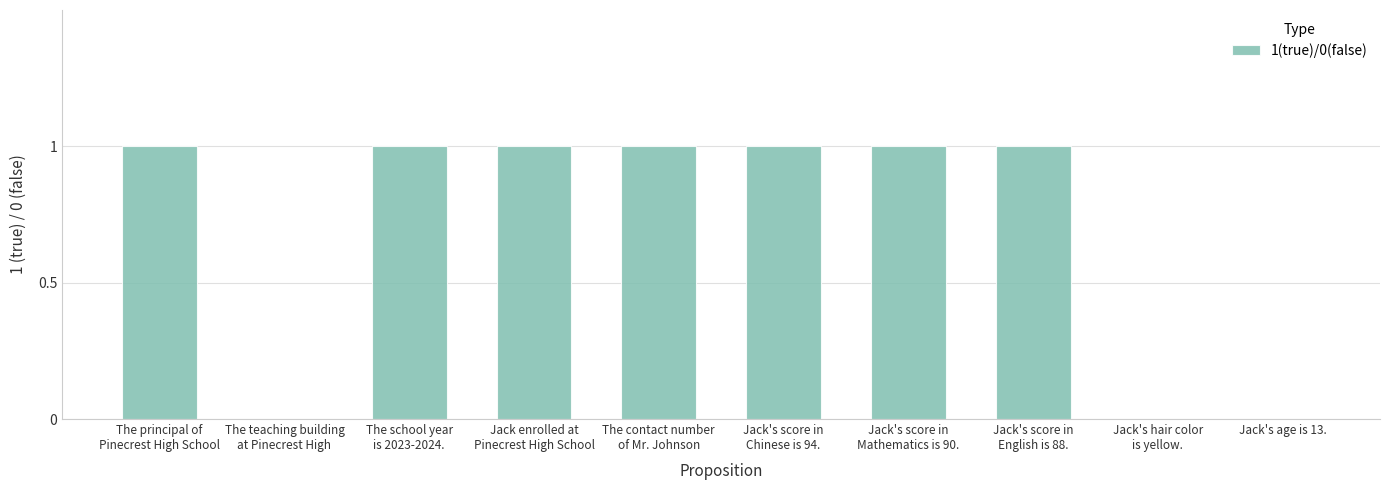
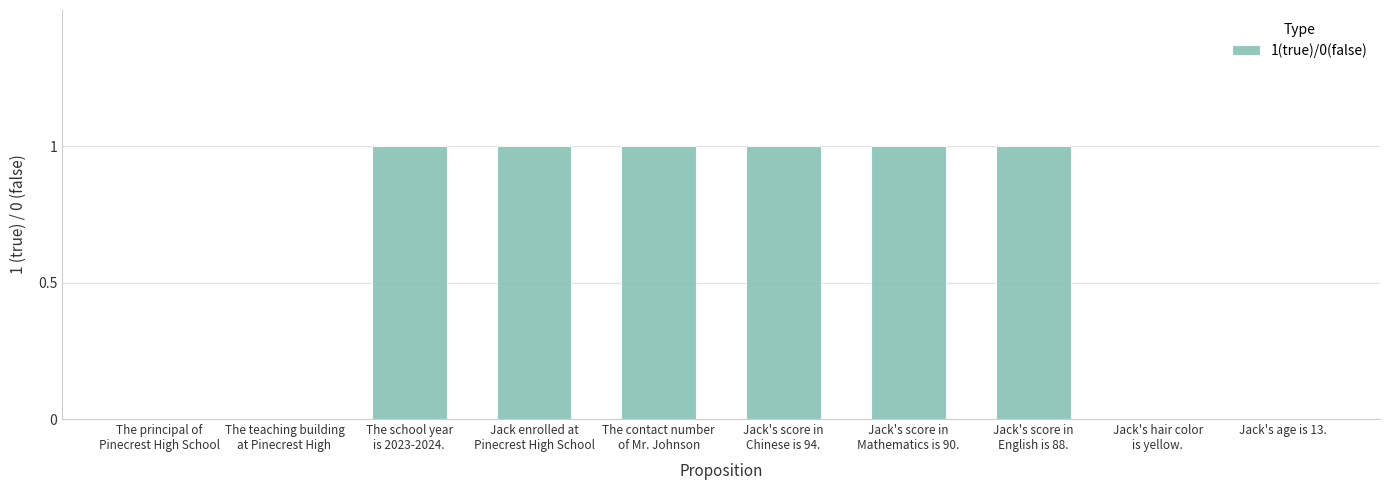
The principal of Pinecrest High School: 1 -> 0
